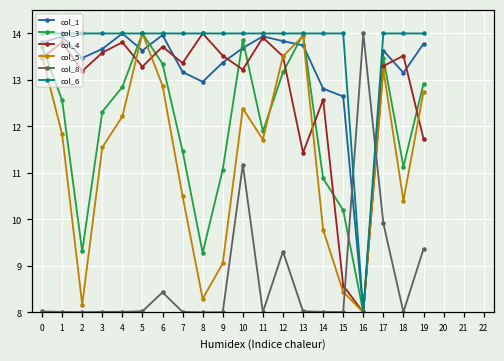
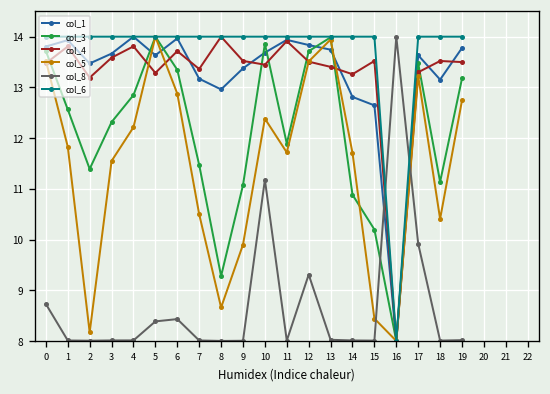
col_8, 0: 8.0 -> 8.7
col_3, 2: 9.3 -> 11.4
col_8, 5: 8.0 -> 8.4
col_5, 8: 8.3 -> 8.7
col_5, 9: 9.1 -> 9.9
col_4, 10: 13.2 -> 13.4
col_3, 12: 13.2 -> 13.7
col_4, 13: 11.4 -> 13.4
col_4, 14: 12.6 -> 13.3
col_5, 14: 9.8 -> 11.7
col_4, 15: 8.6 -> 13.5
col_3, 19: 12.9 -> 13.2
col_4, 19: 11.7 -> 13.5
col_8, 19: 9.4 -> 8.0
